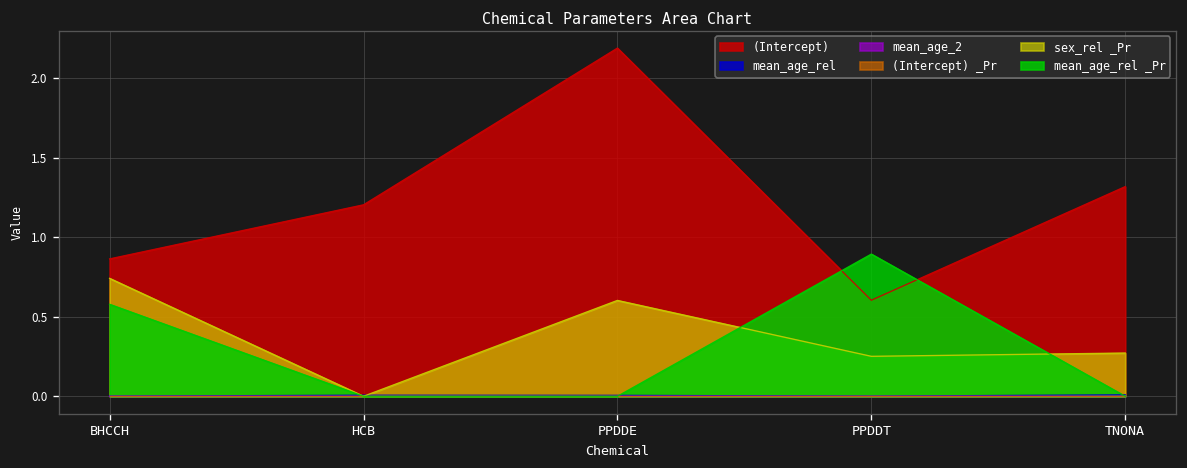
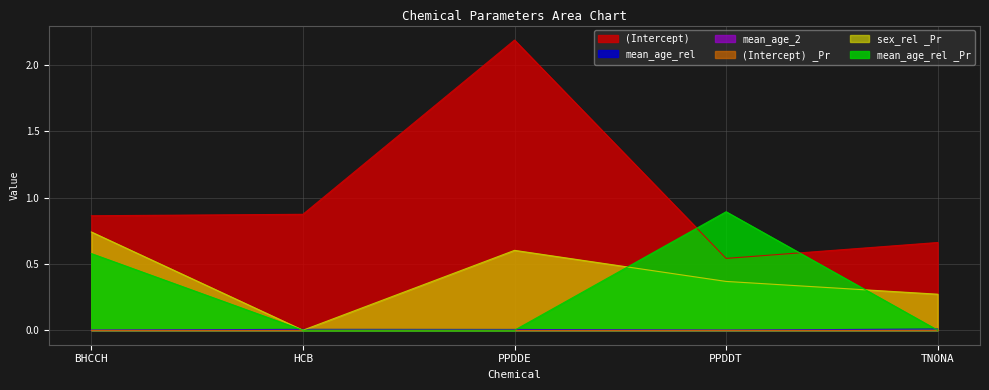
(Intercept), HCB: 1.20 -> 0.87
(Intercept), PPDDT: 0.60 -> 0.54
sex_rel _Pr, PPDDT: 0.25 -> 0.37
(Intercept), TNONA: 1.32 -> 0.66
